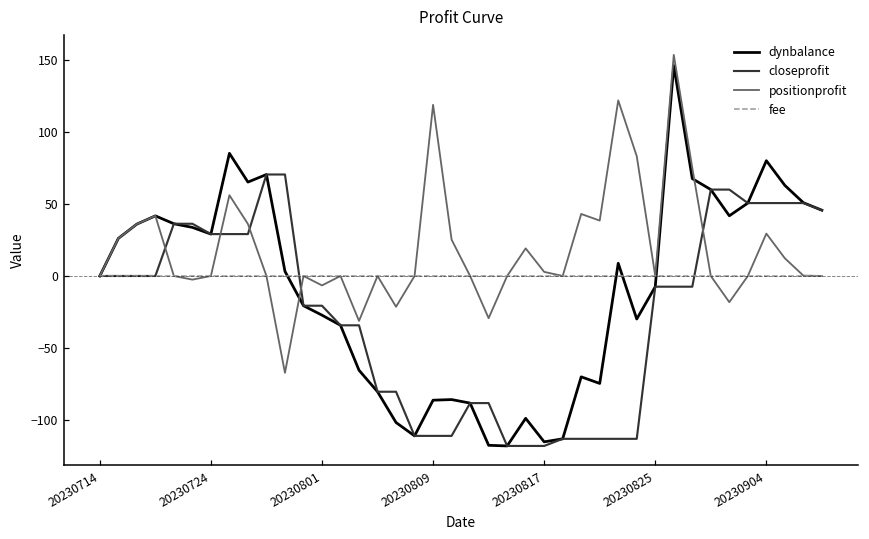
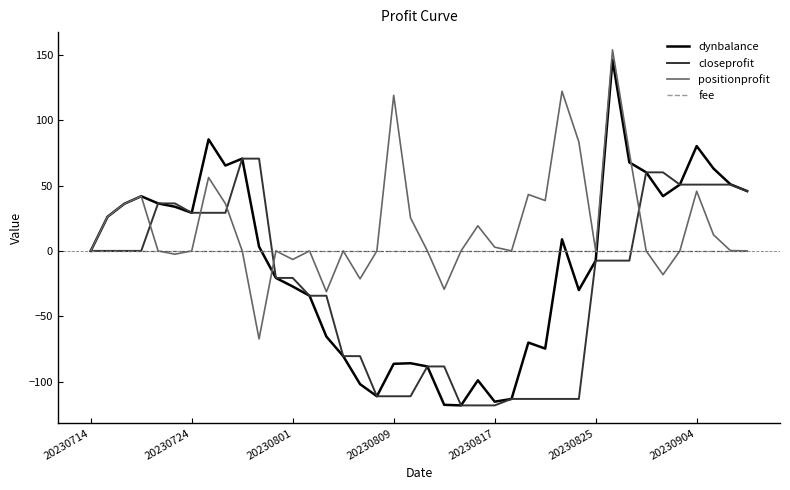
positionprofit, 20230904: 29 -> 46
